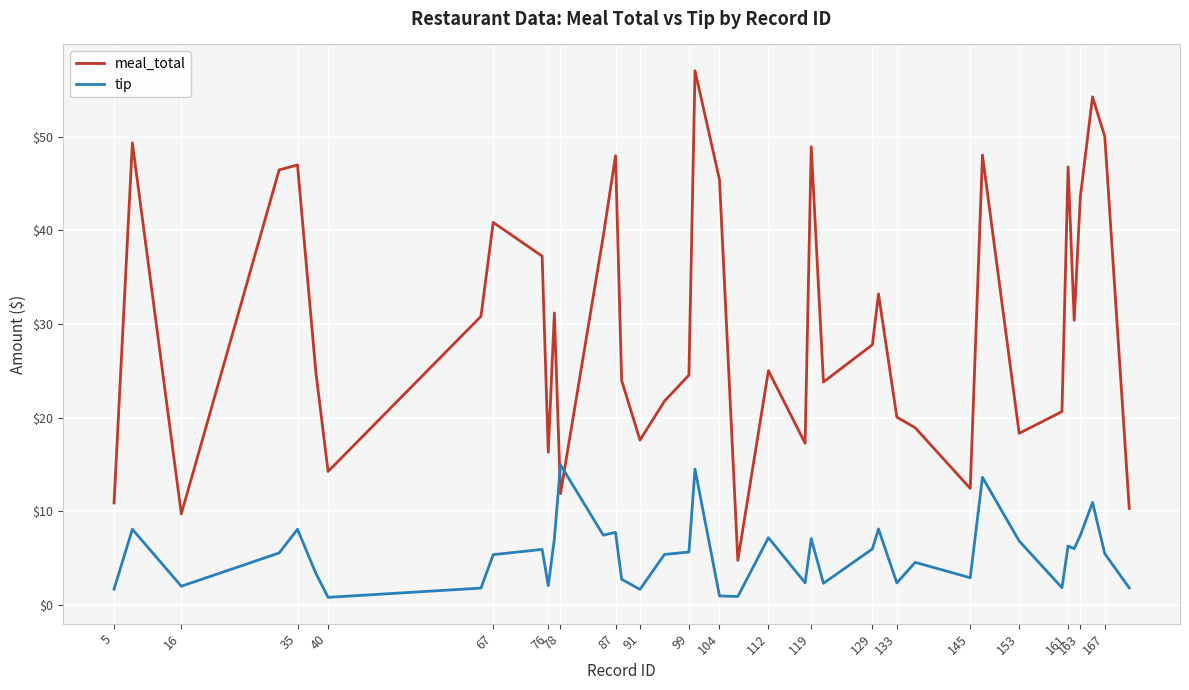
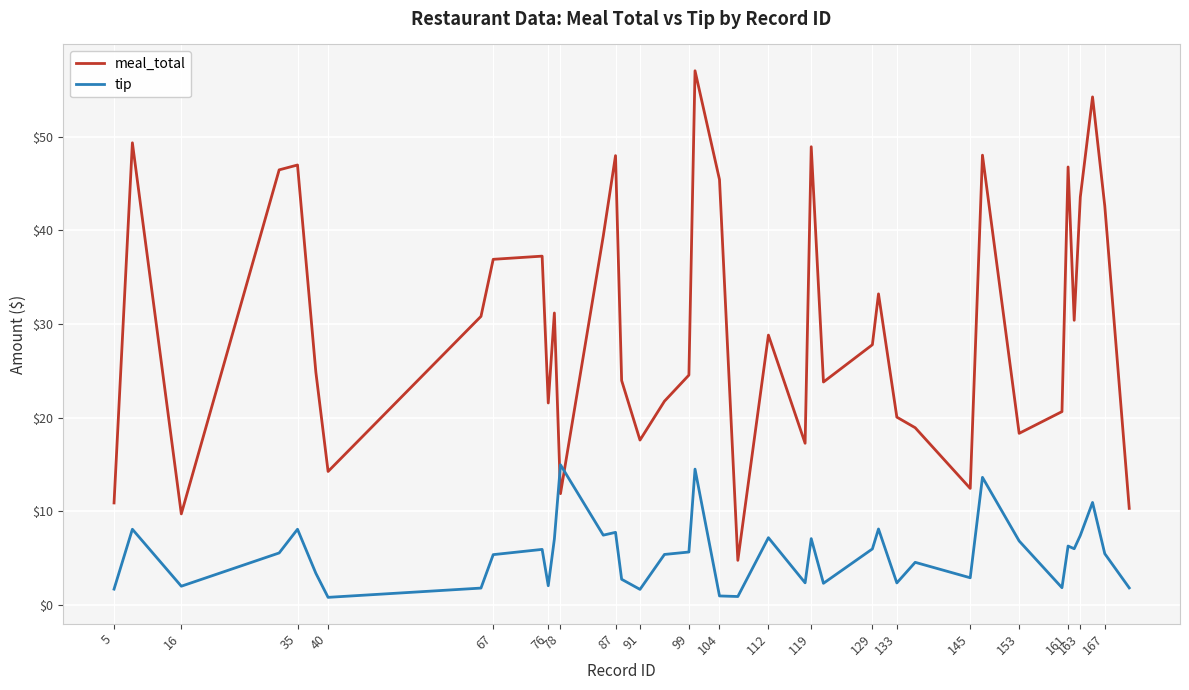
meal_total, 67: $41 -> $37
meal_total, 76: $16 -> $22
meal_total, 112: $25 -> $29
meal_total, 167: $50 -> $43
